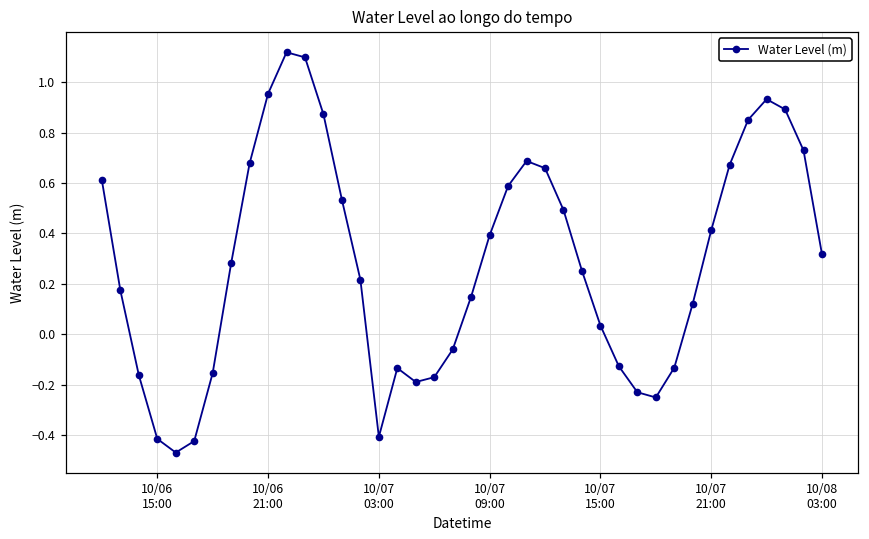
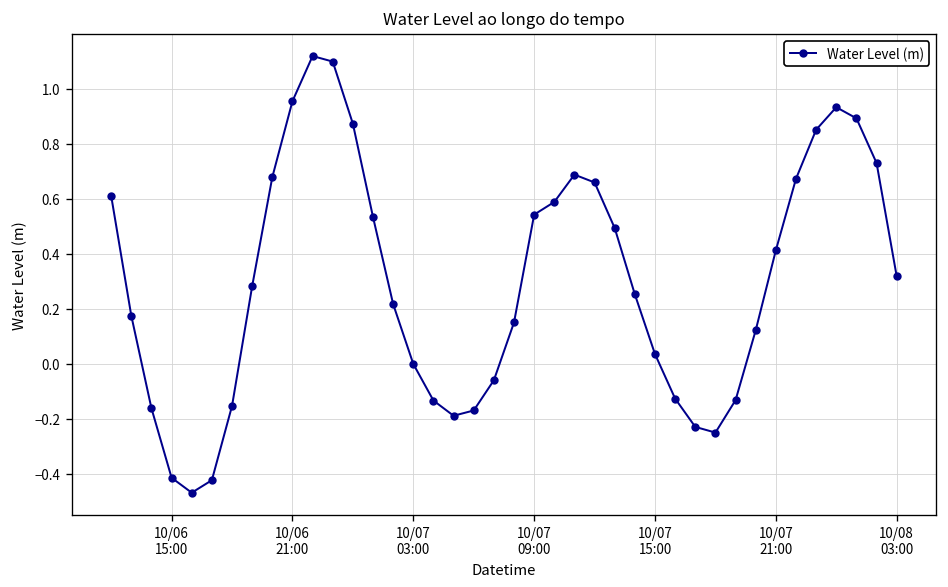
10/07 03:00: -0.41 -> 0.00
10/07 09:00: 0.39 -> 0.54
